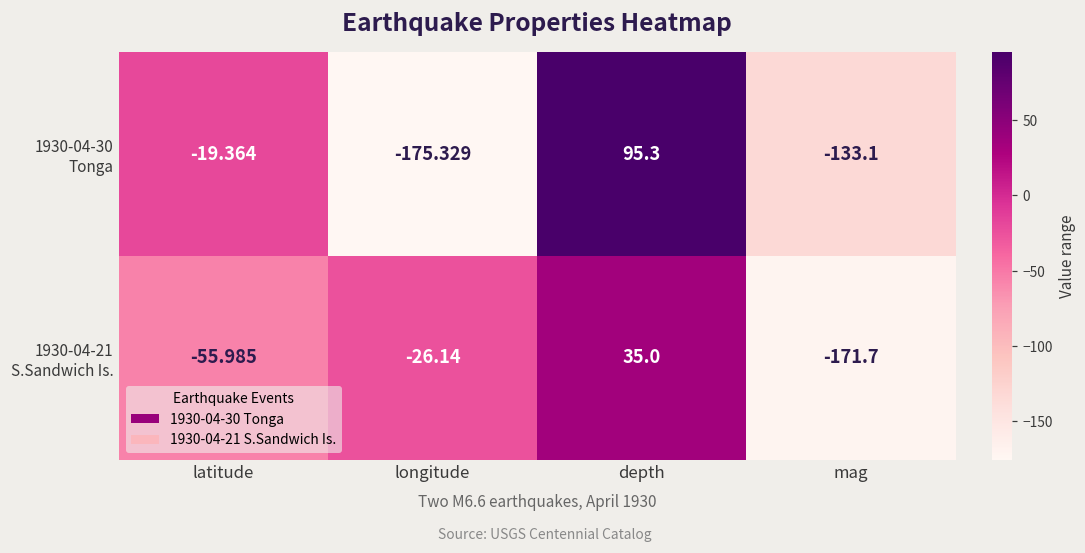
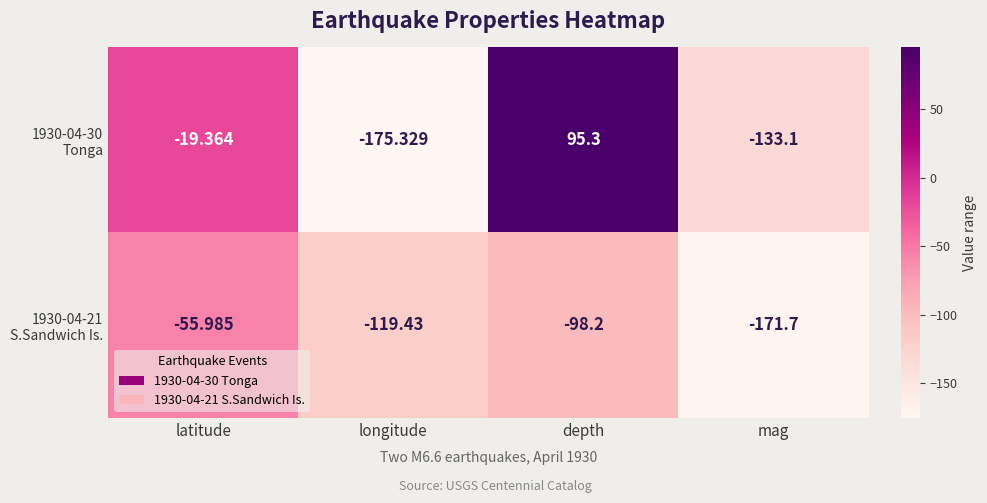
1930-04-21 S.Sandwich Is., longitude: -26.14 -> -119.43
1930-04-21 S.Sandwich Is., depth: 35.0 -> -98.2
